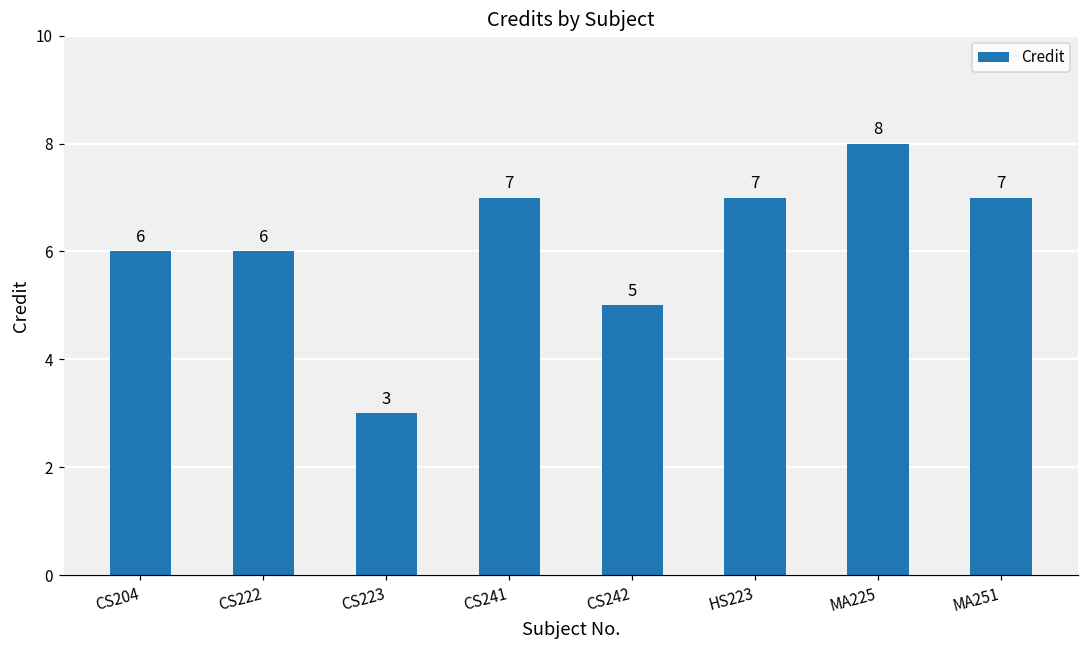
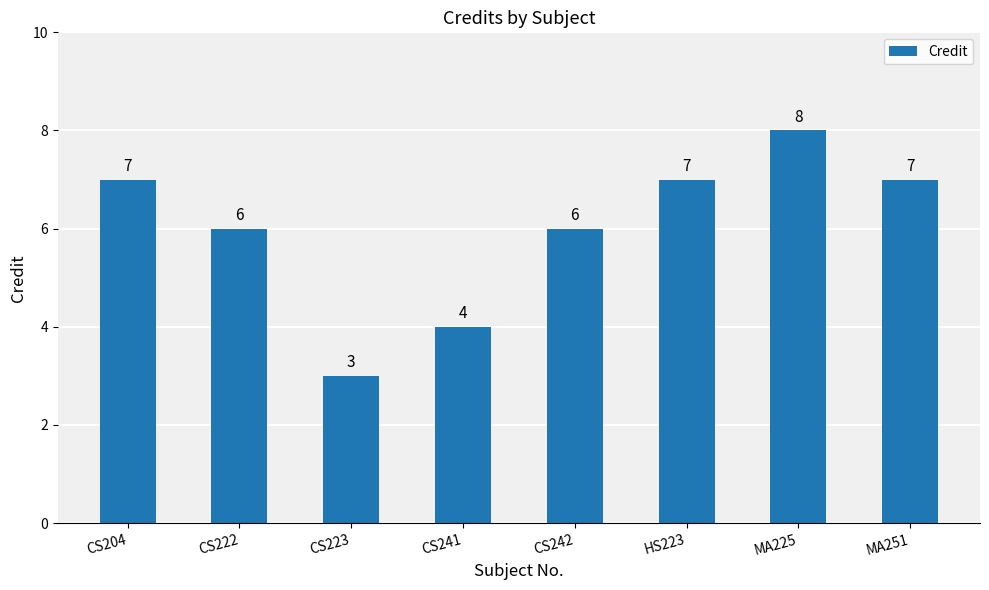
CS204: 6 -> 7
CS241: 7 -> 4
CS242: 5 -> 6
